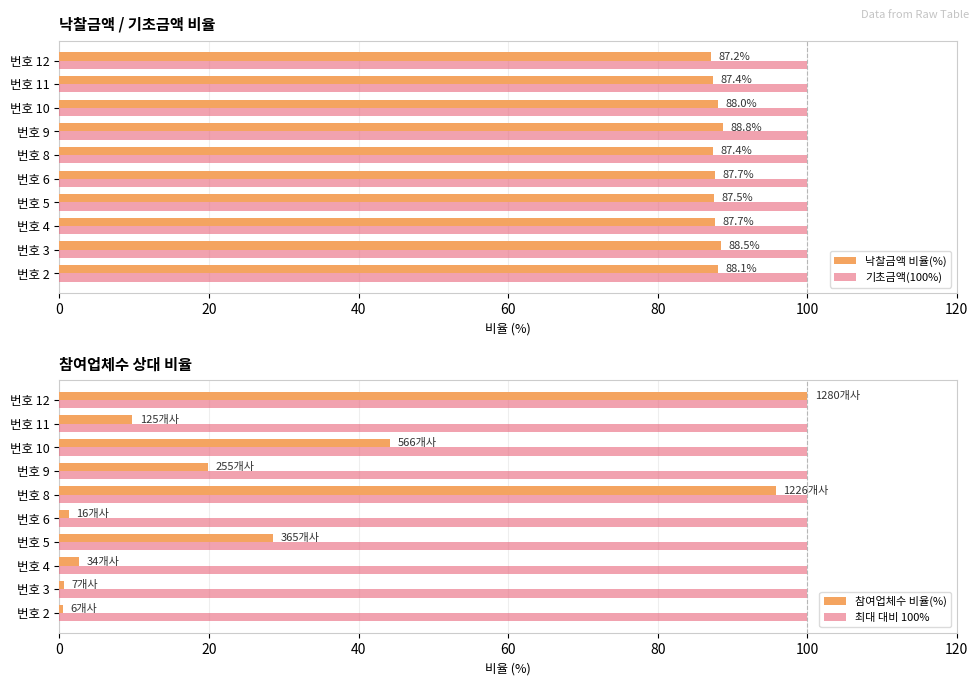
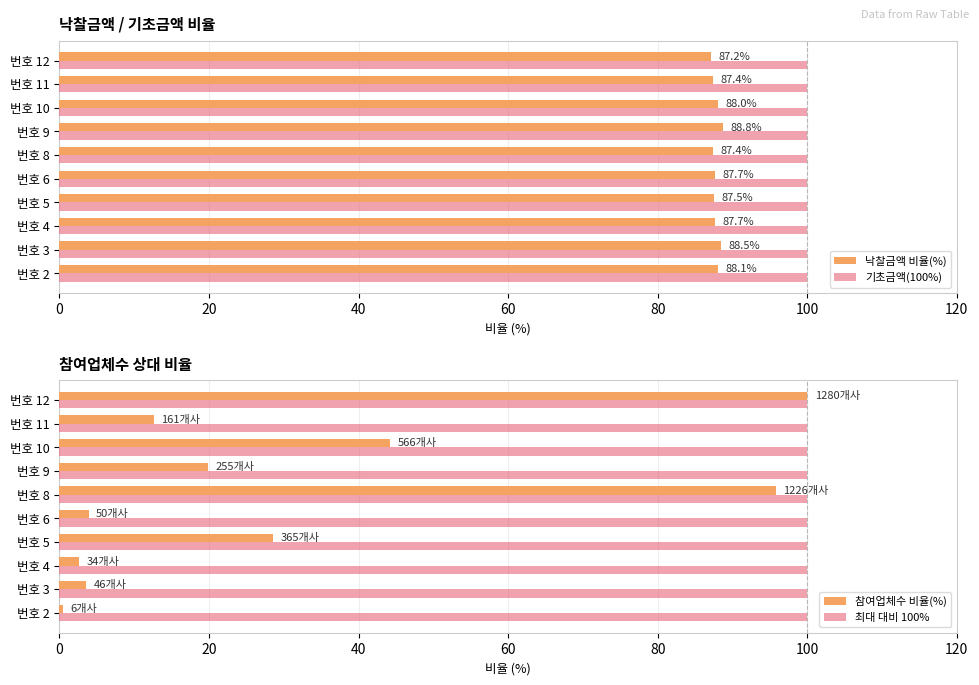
참여업체수 상대 비율, 참여업체수 비율(%), 번호 11: 125 -> 161
참여업체수 상대 비율, 참여업체수 비율(%), 번호 6: 16 -> 50
참여업체수 상대 비율, 참여업체수 비율(%), 번호 3: 7 -> 46
